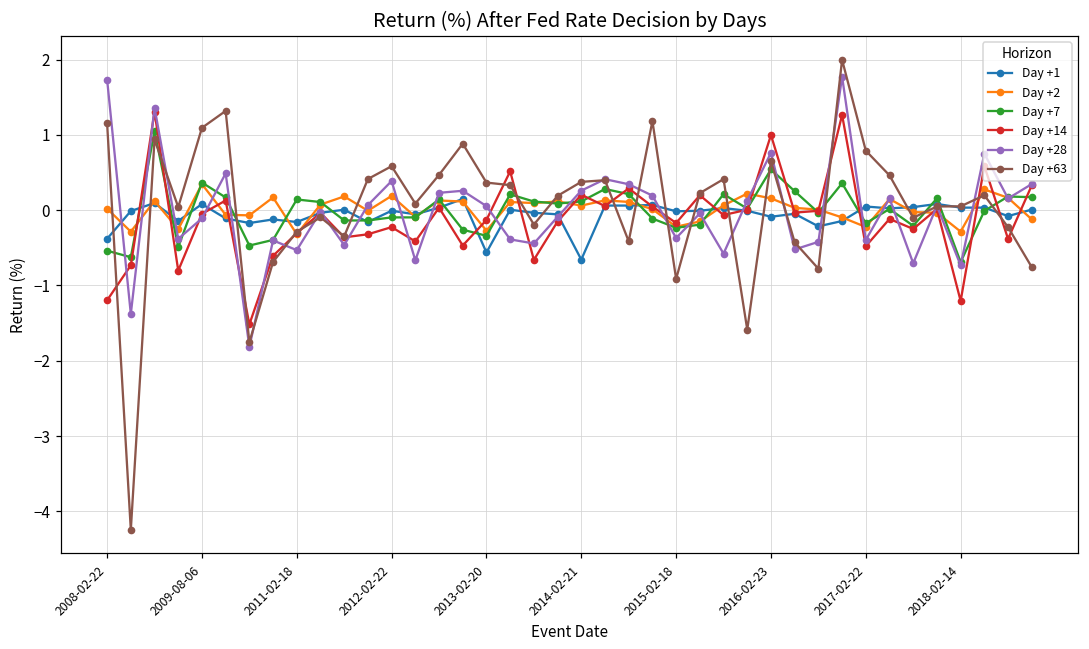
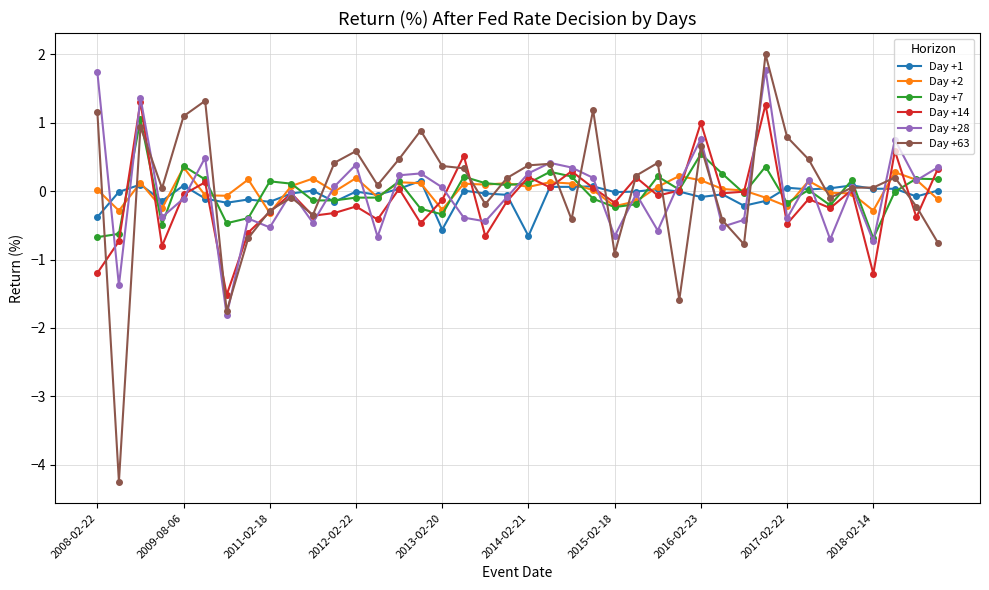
Day +7, 2008-02-22: -0.5 -> -0.7
Day +28, 2015-02-18: -0.4 -> -0.7
